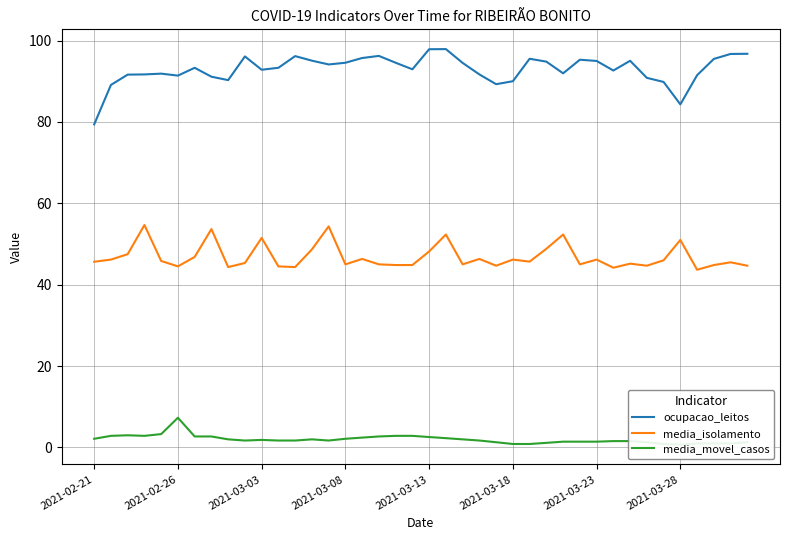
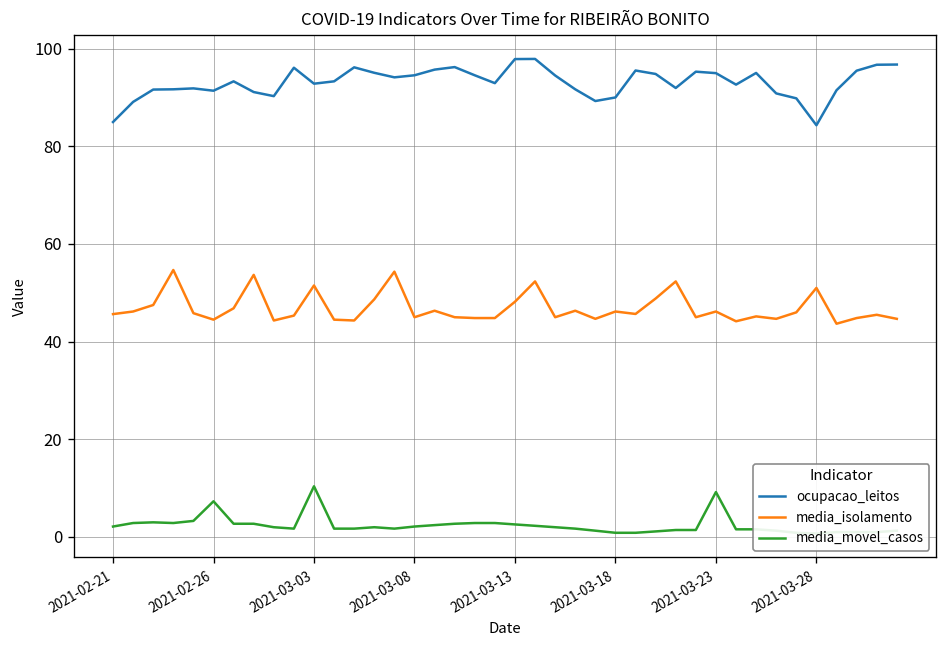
ocupacao_leitos, 2021-02-21: 79 -> 85
media_movel_casos, 2021-03-03: 2 -> 10
media_movel_casos, 2021-03-23: 1 -> 9
